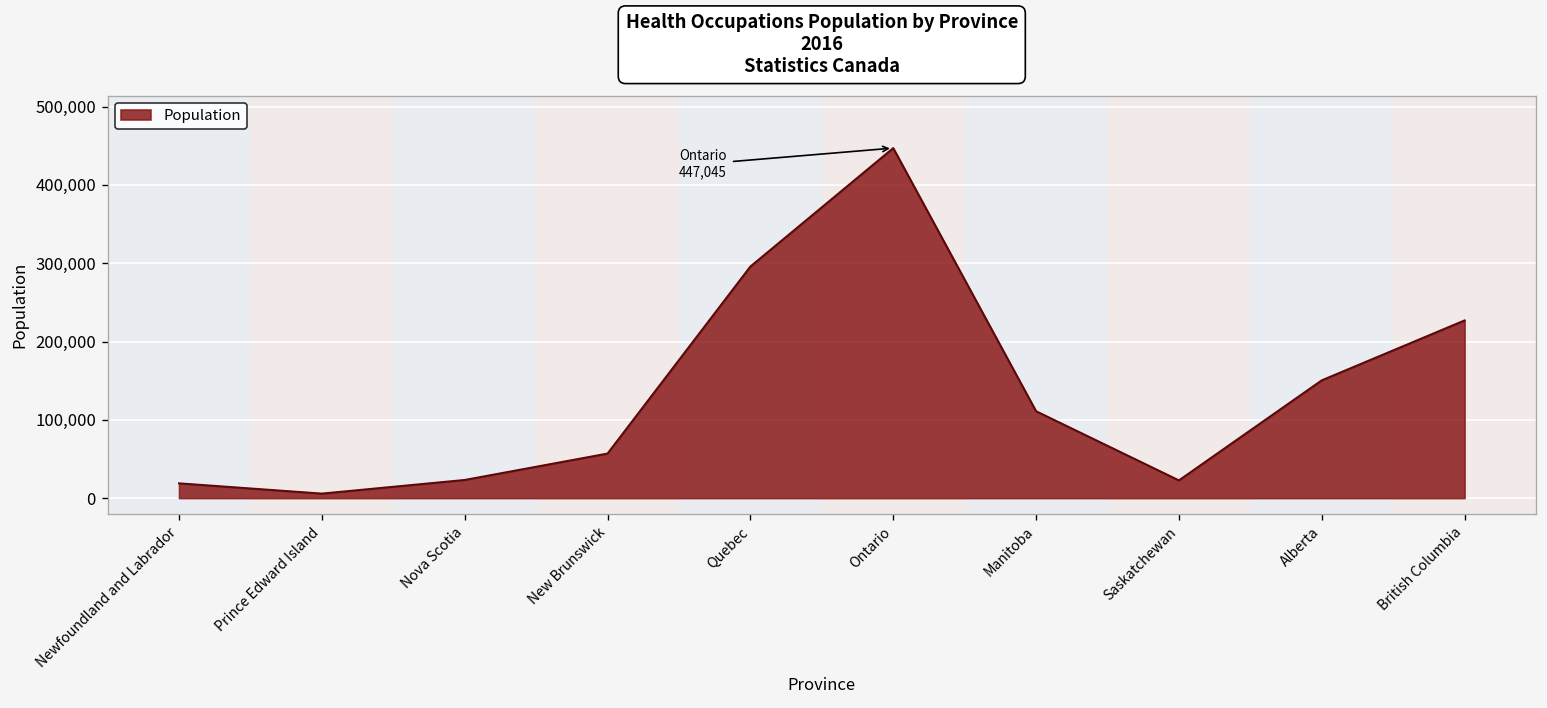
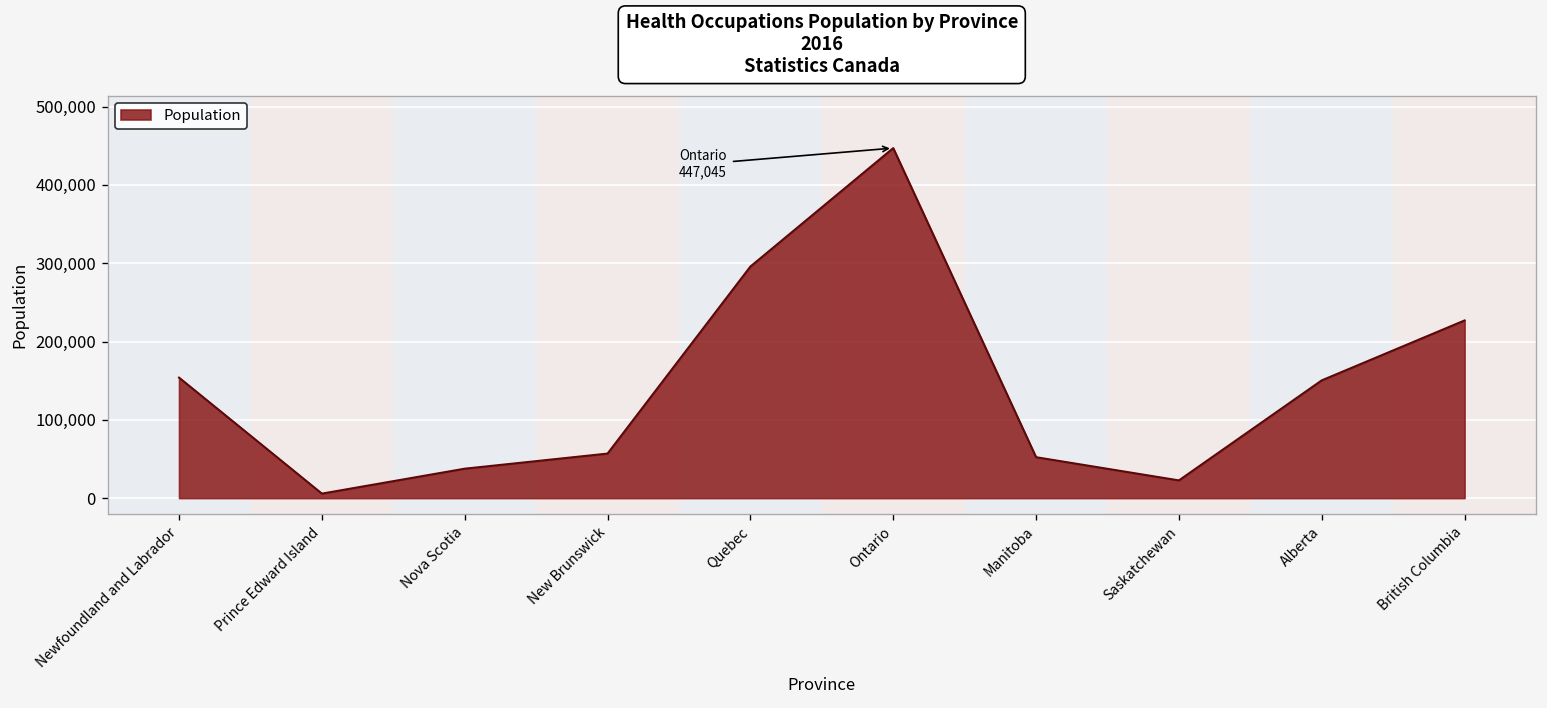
Newfoundland and Labrador: 20,000 -> 150,000
Nova Scotia: 20,000 -> 40,000
Manitoba: 110,000 -> 50,000
